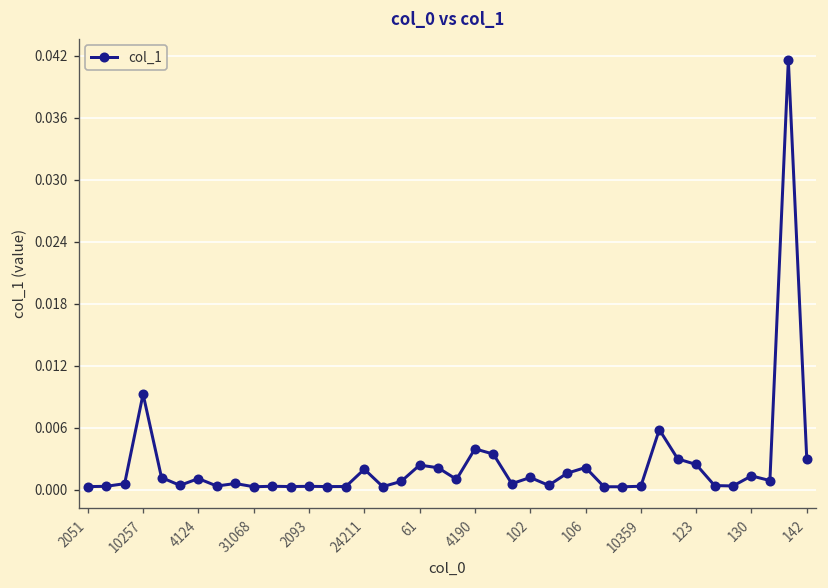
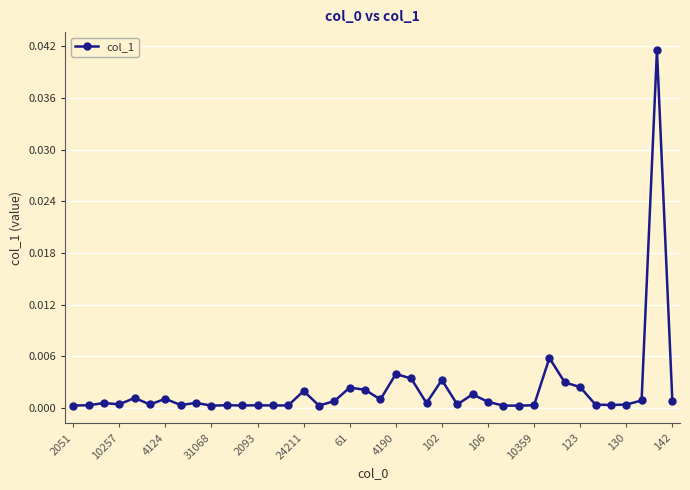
10257: 0.009 -> 0.000
102: 0.001 -> 0.003
106: 0.002 -> 0.001
130: 0.001 -> 0.000
142: 0.003 -> 0.001
